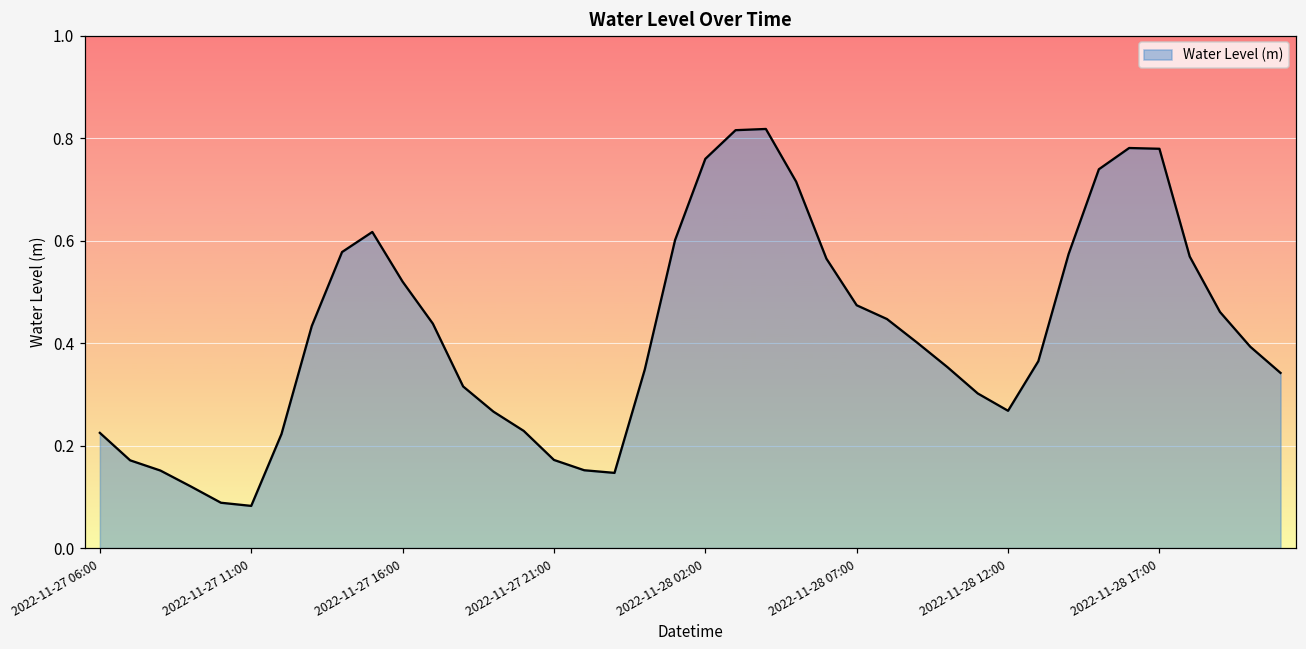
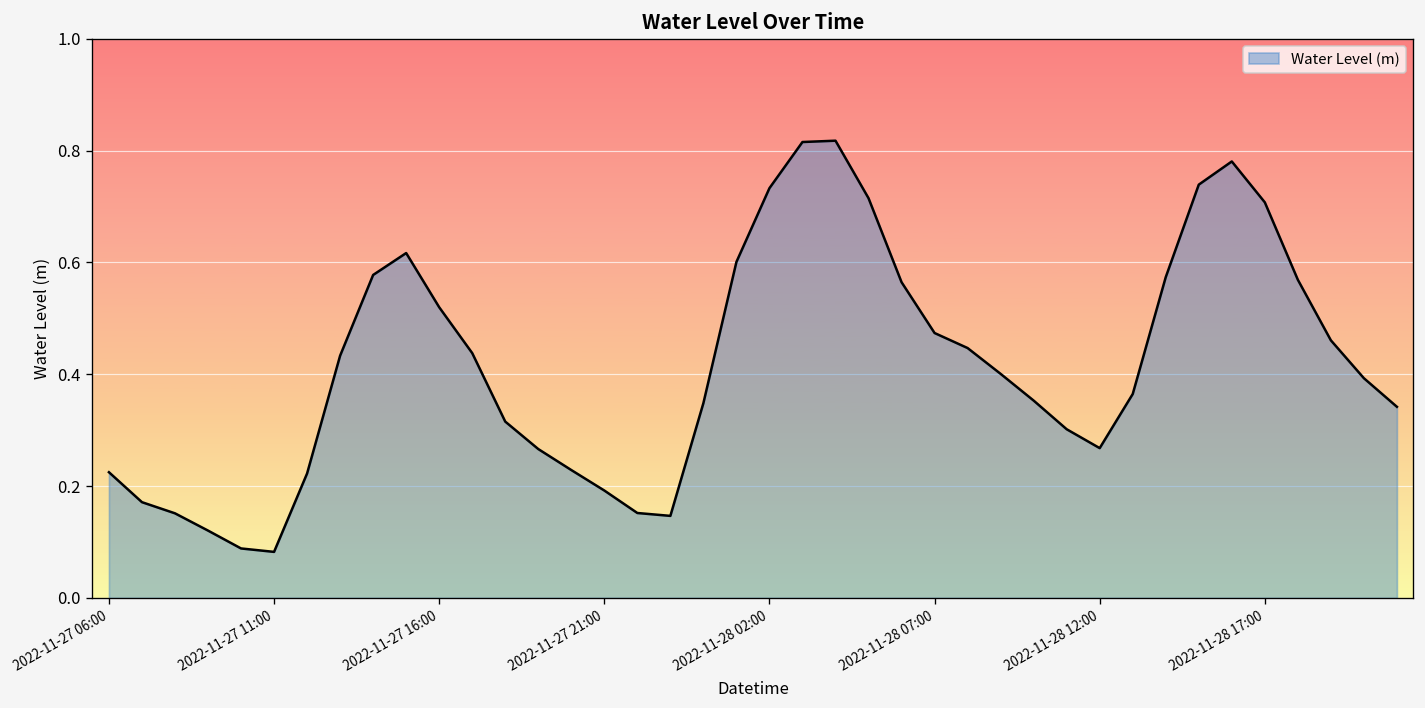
2022-11-27 21:00: 0.17 -> 0.19
2022-11-28 02:00: 0.76 -> 0.73
2022-11-28 17:00: 0.78 -> 0.71
